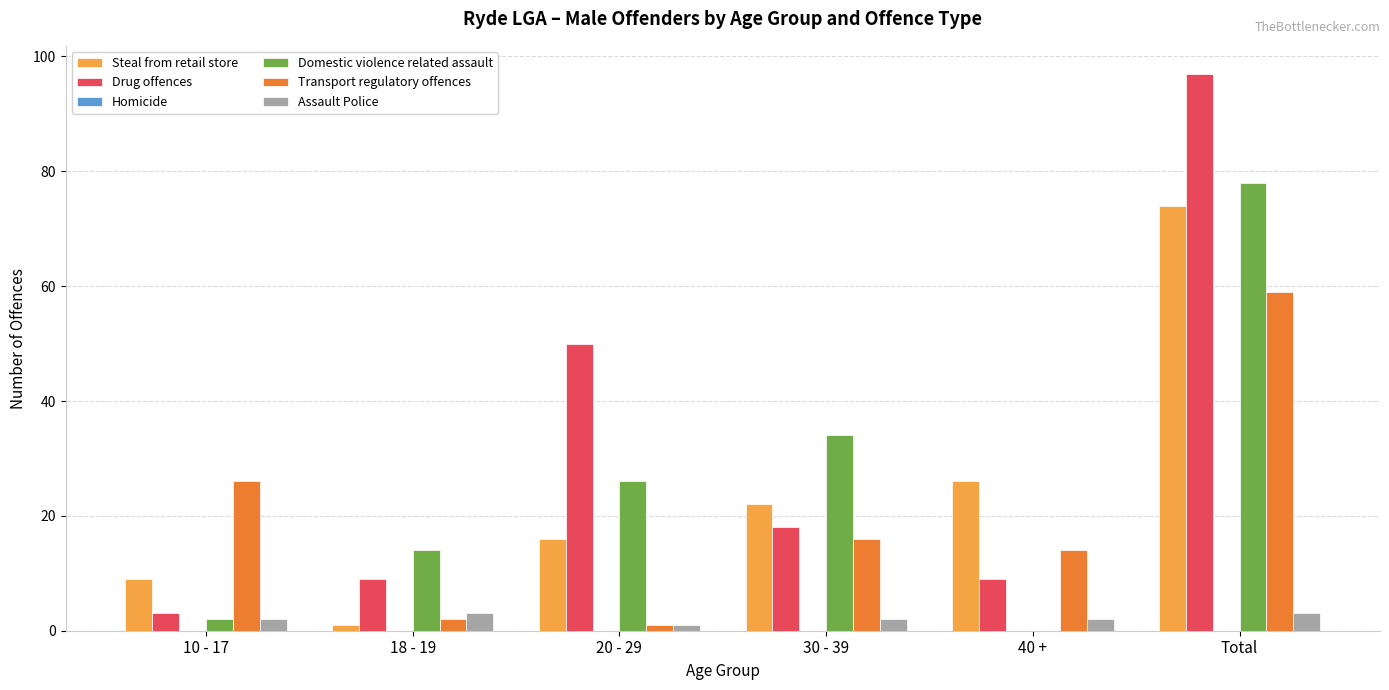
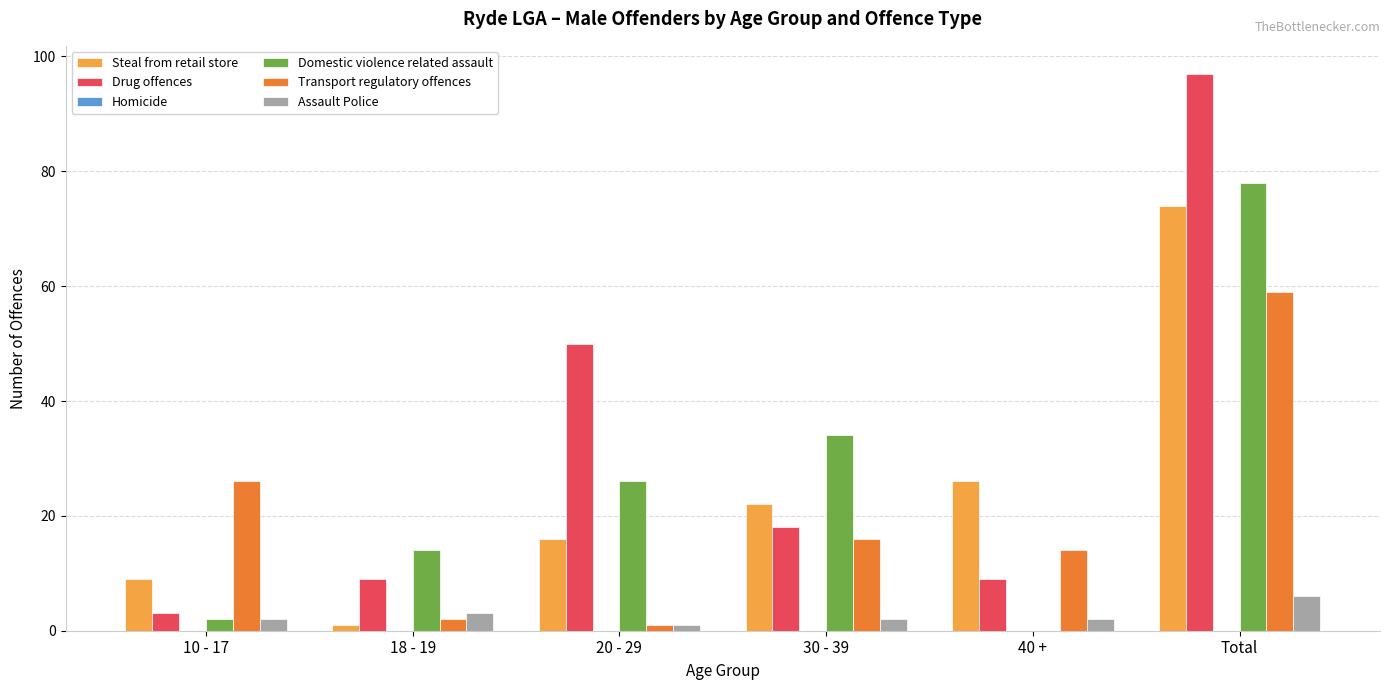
Assault Police, Total: 3 -> 6
